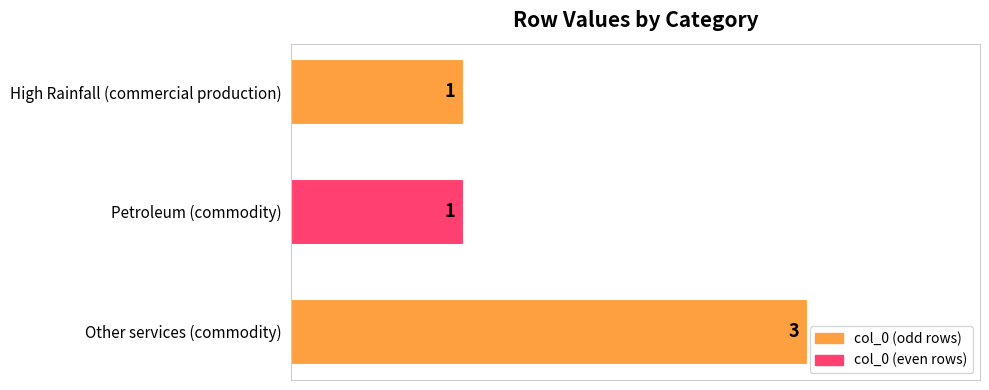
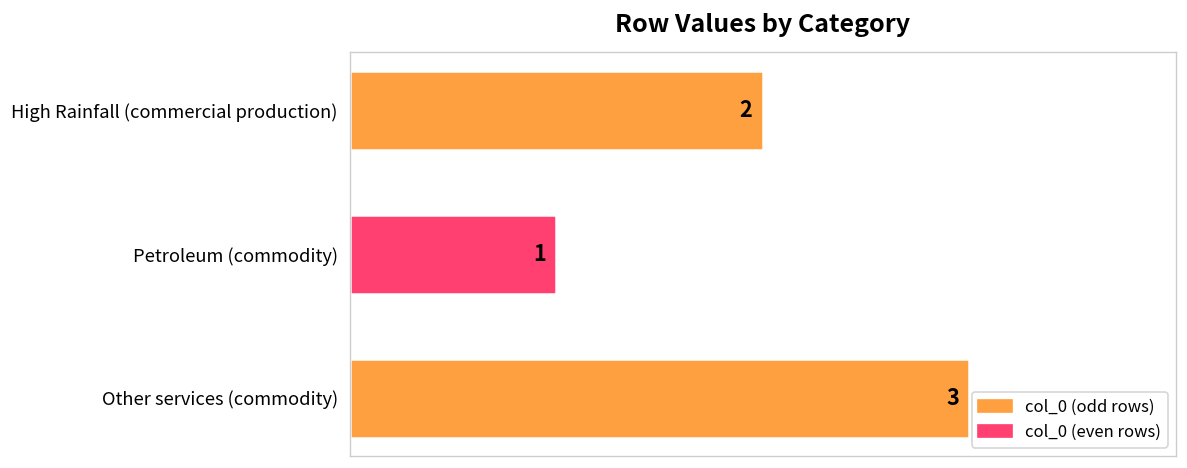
High Rainfall (commercial production): 1 -> 2
